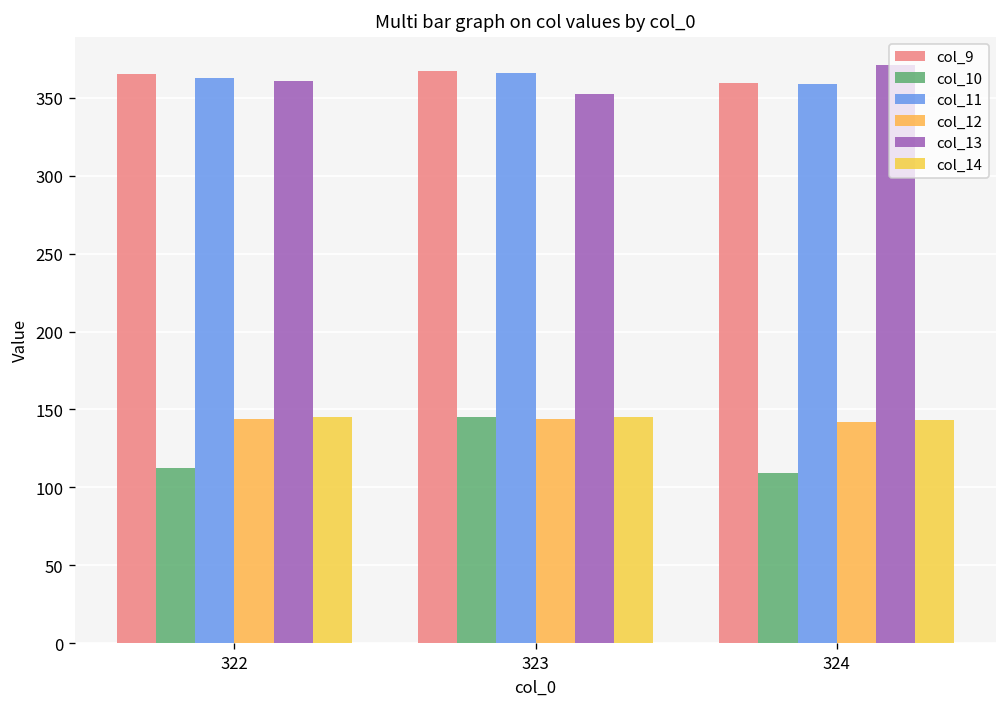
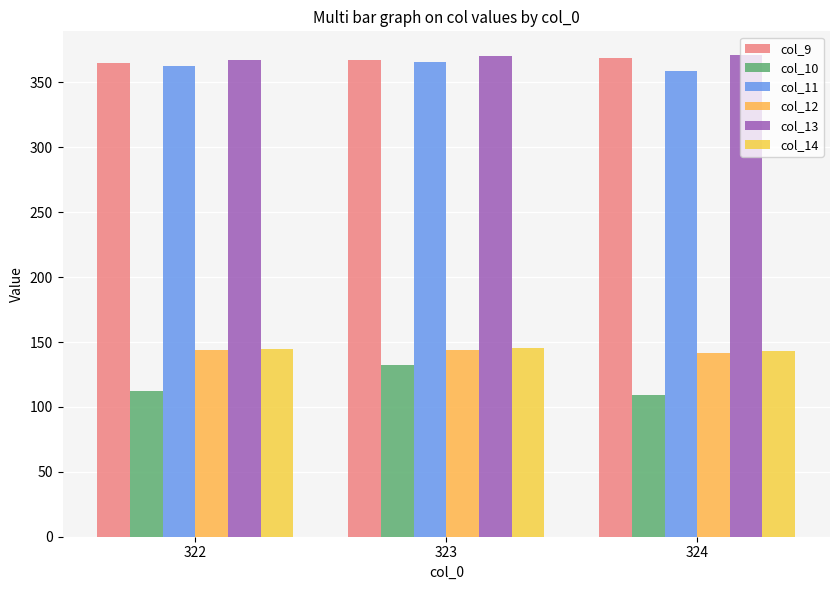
col_13, 322: 361 -> 367
col_10, 323: 145 -> 132
col_13, 323: 352 -> 370
col_9, 324: 360 -> 369
